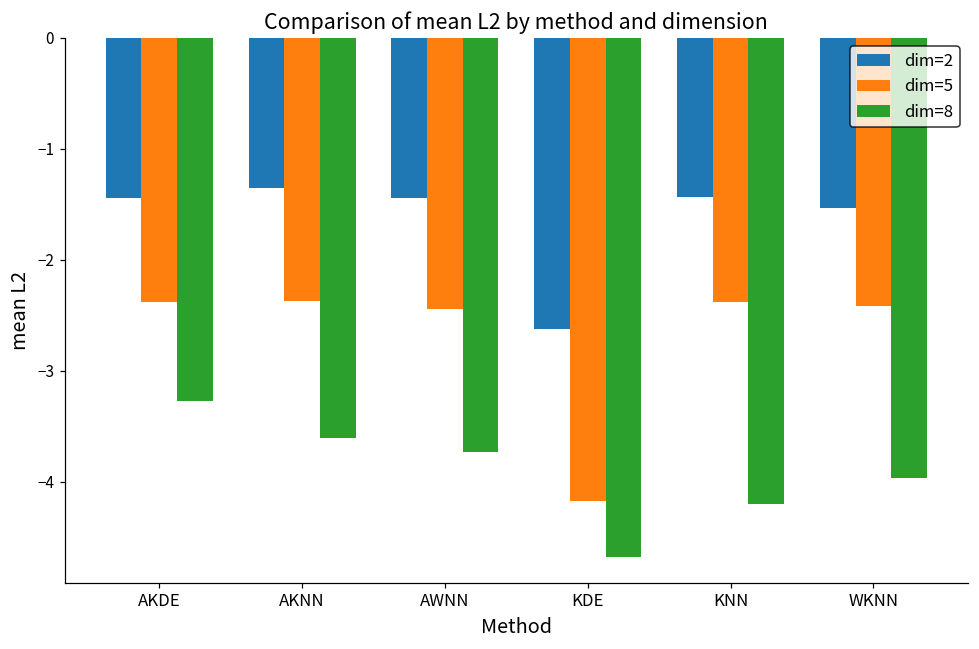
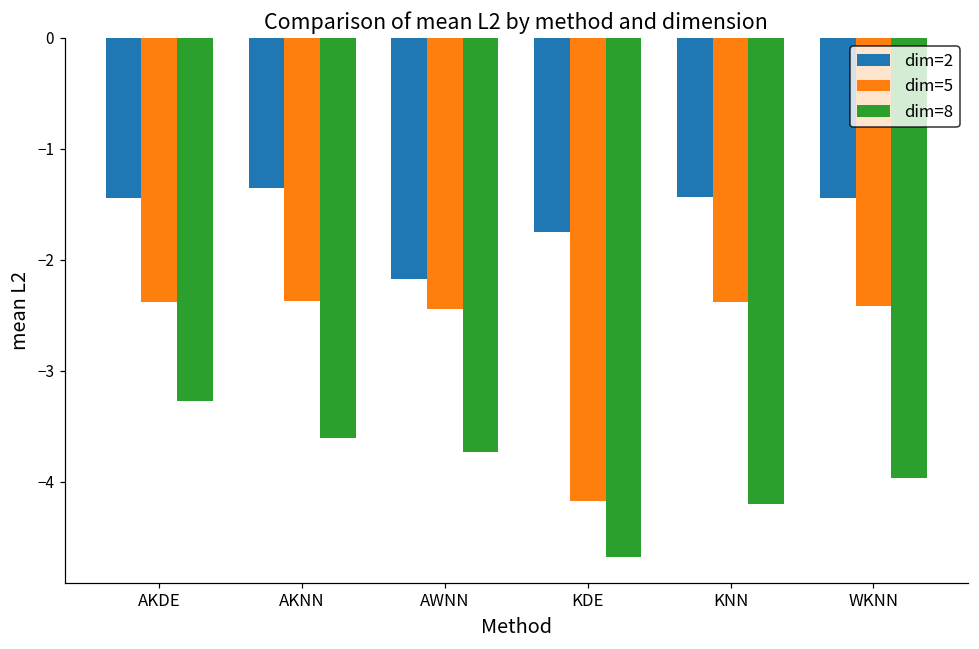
dim=2, AWNN: -1.45 -> -2.18
dim=2, KDE: -2.63 -> -1.75
dim=2, WKNN: -1.53 -> -1.45
